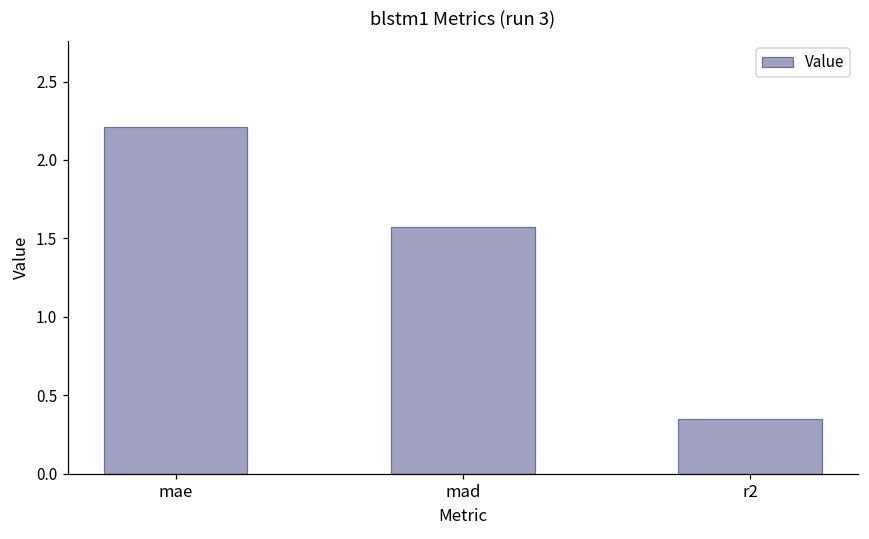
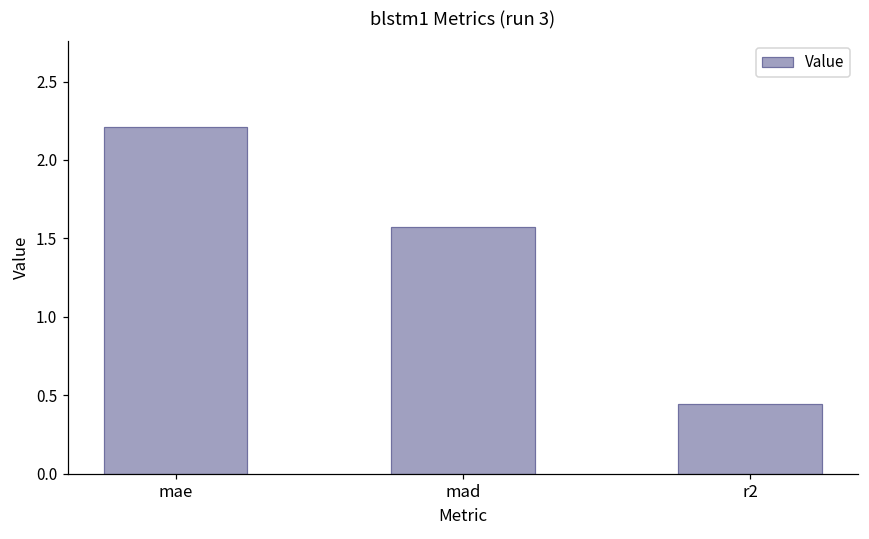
r2: 0.35 -> 0.44
